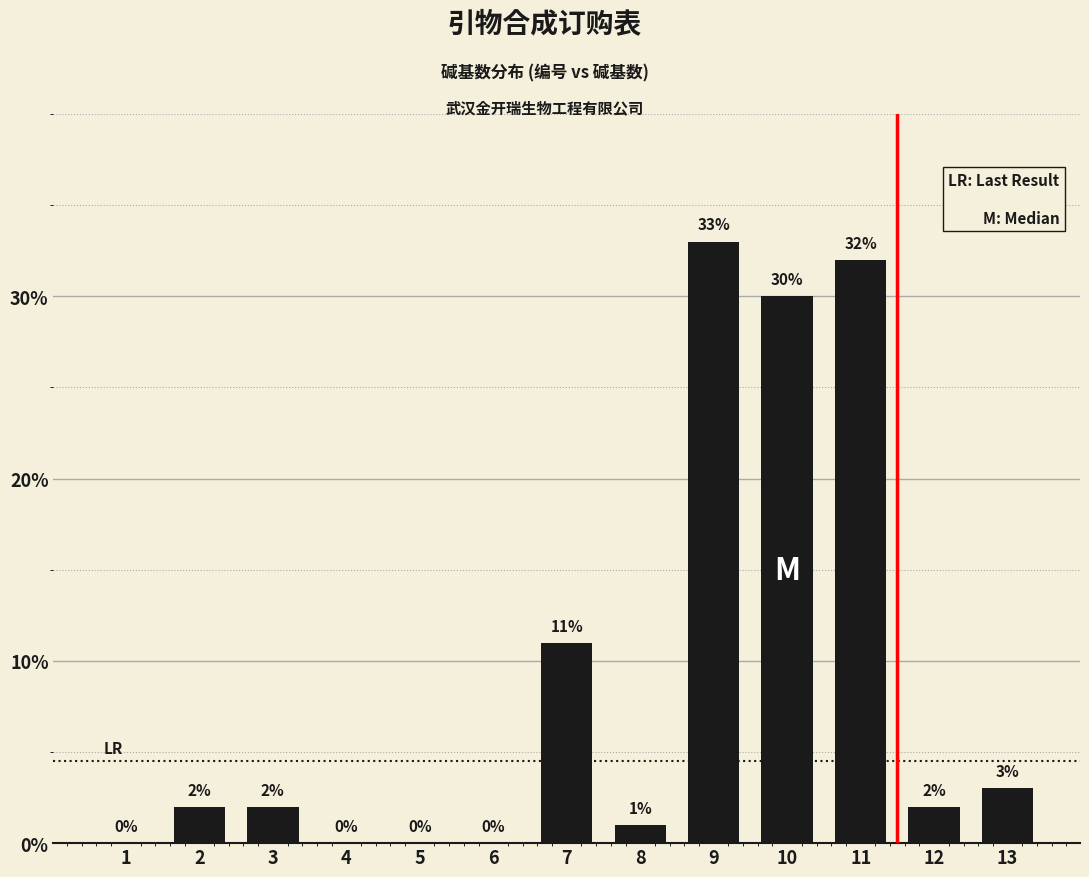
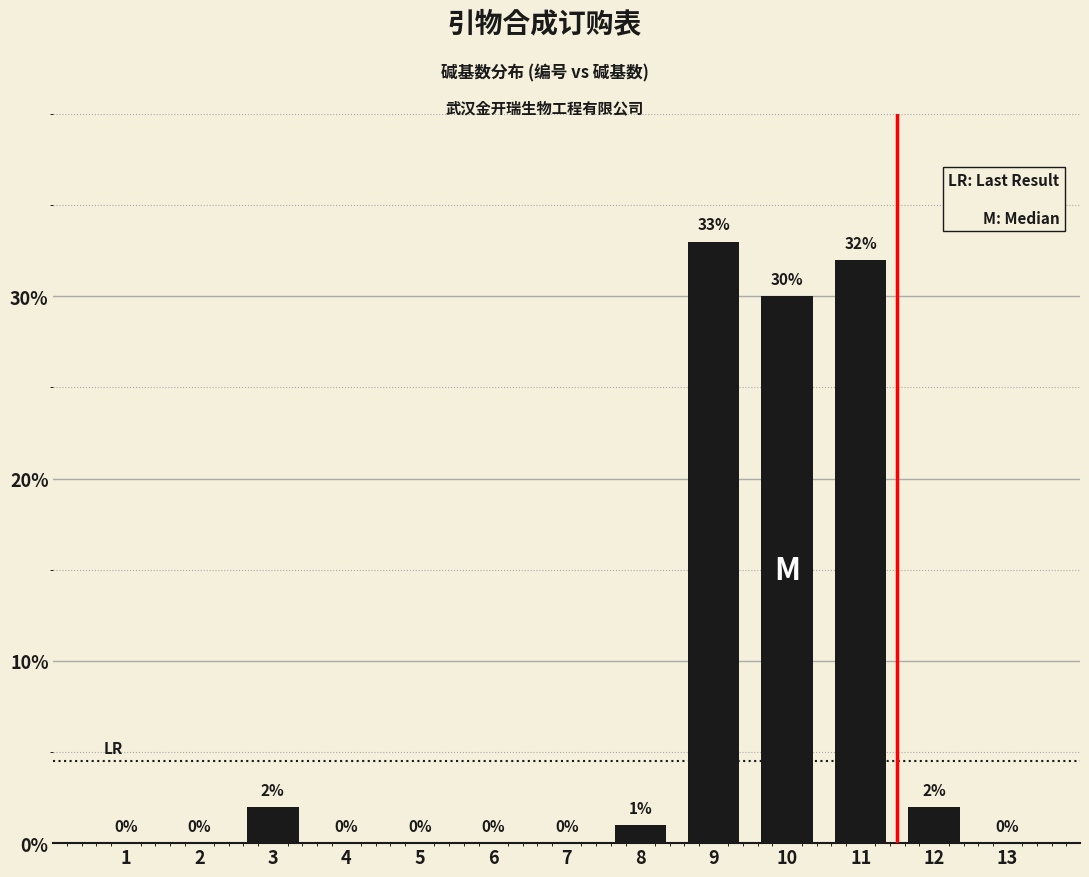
2: 2% -> 0%
7: 11% -> 0%
13: 3% -> 0%
